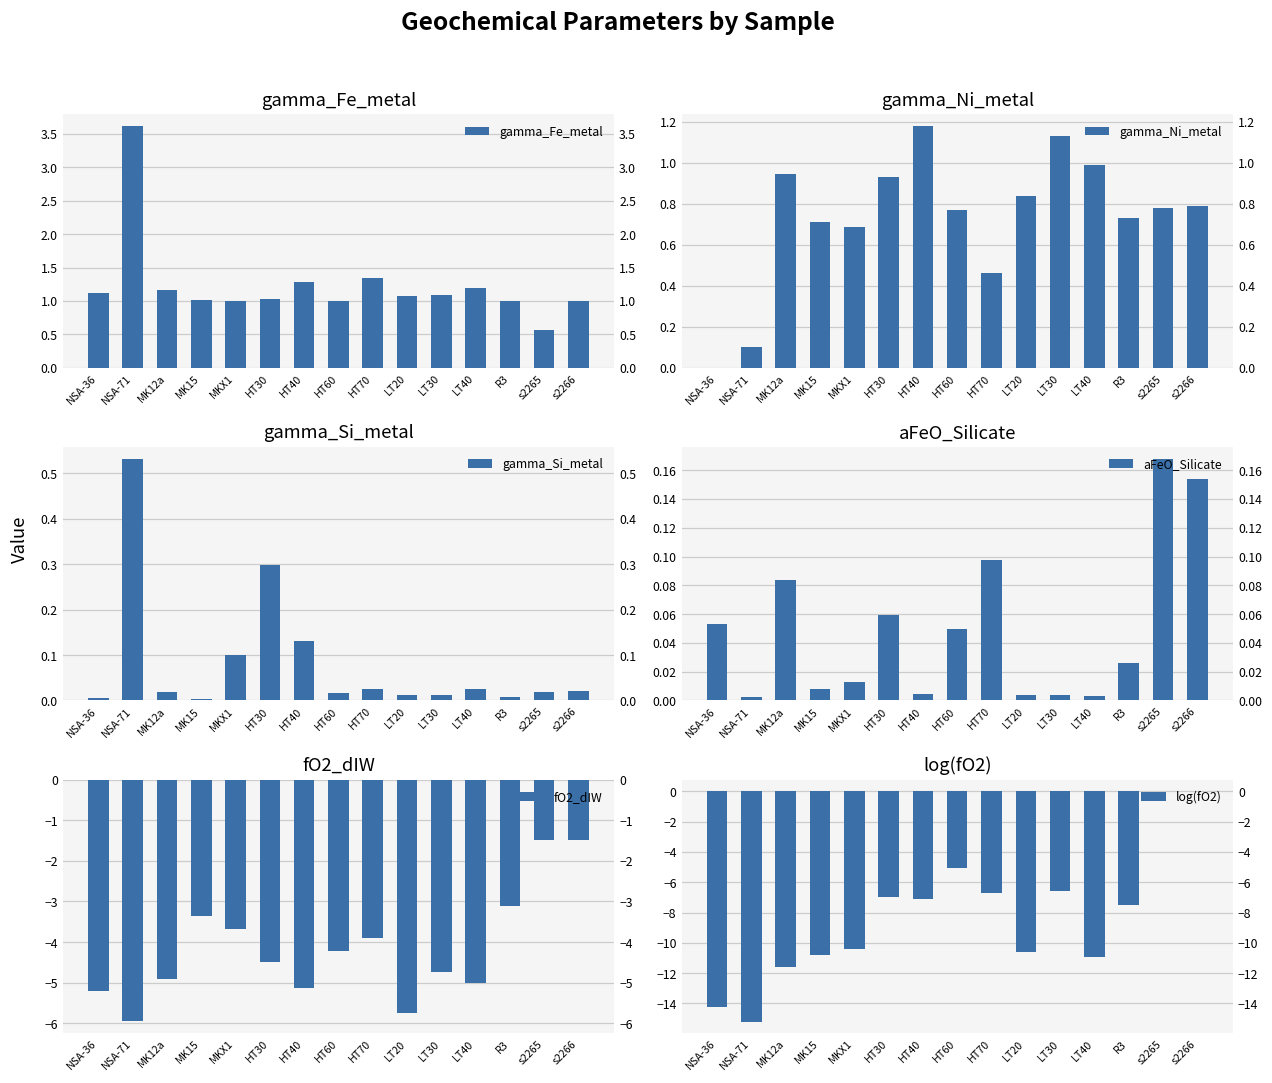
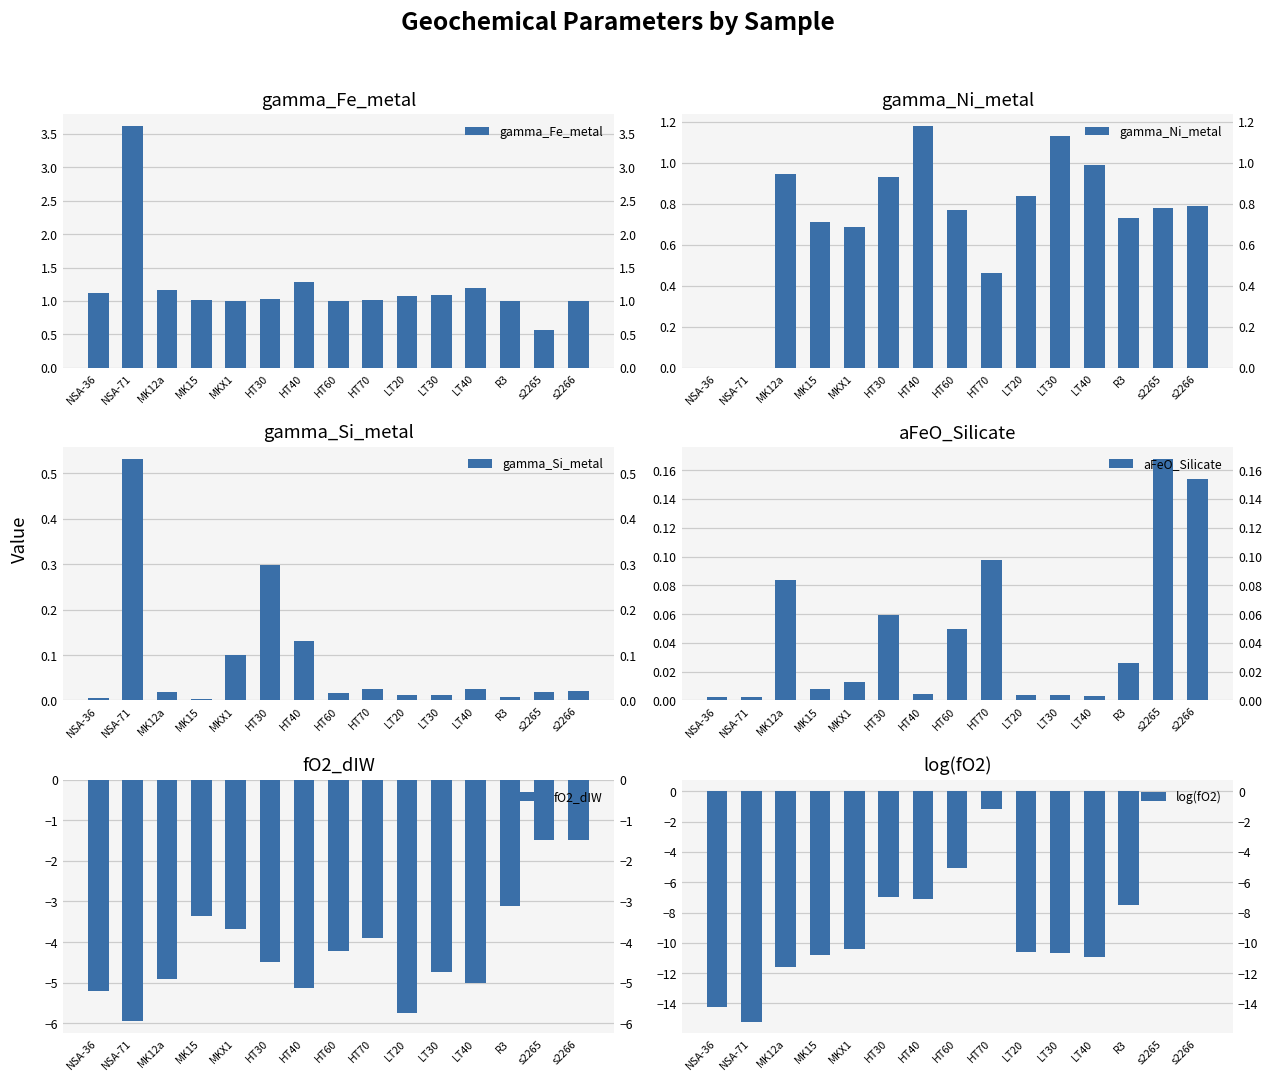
gamma_Fe_metal, HT70: 1.3 -> 1.0
gamma_Ni_metal, NSA-71: 0.1 -> 0.0
aFeO_Silicate, NSA-36: 0.053 -> 0.002
log(fO2), HT70: -6.7 -> -1.2
log(fO2), LT30: -6.6 -> -10.7
